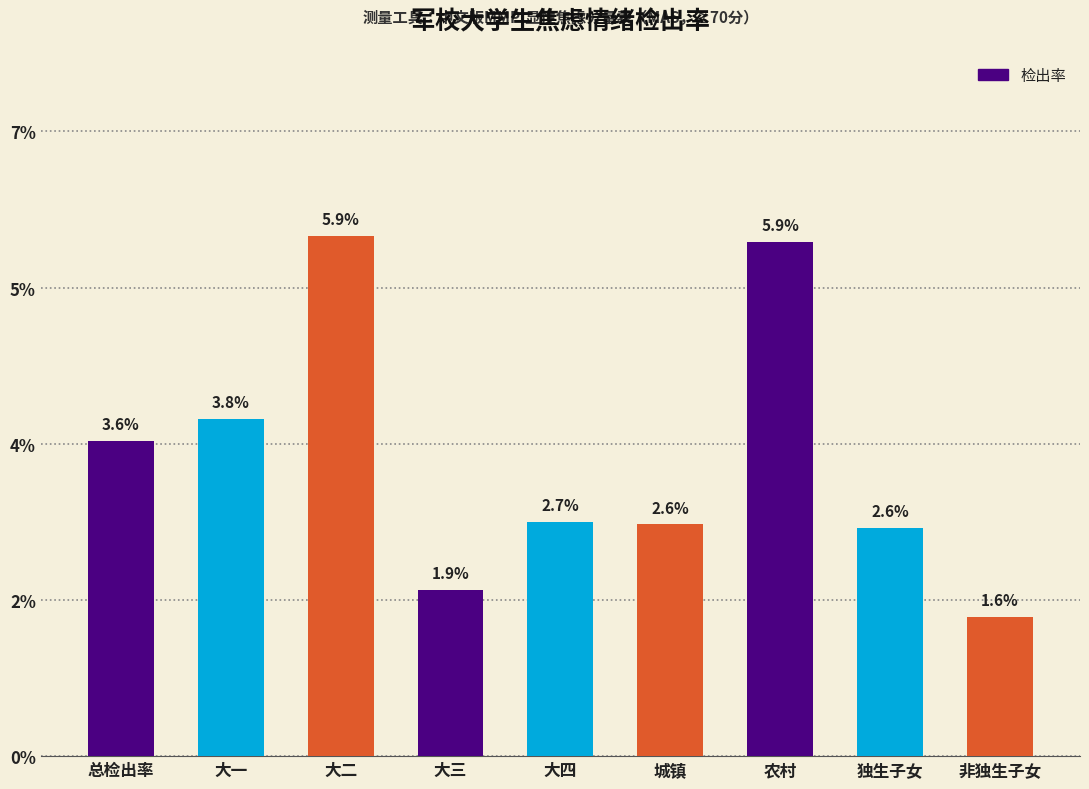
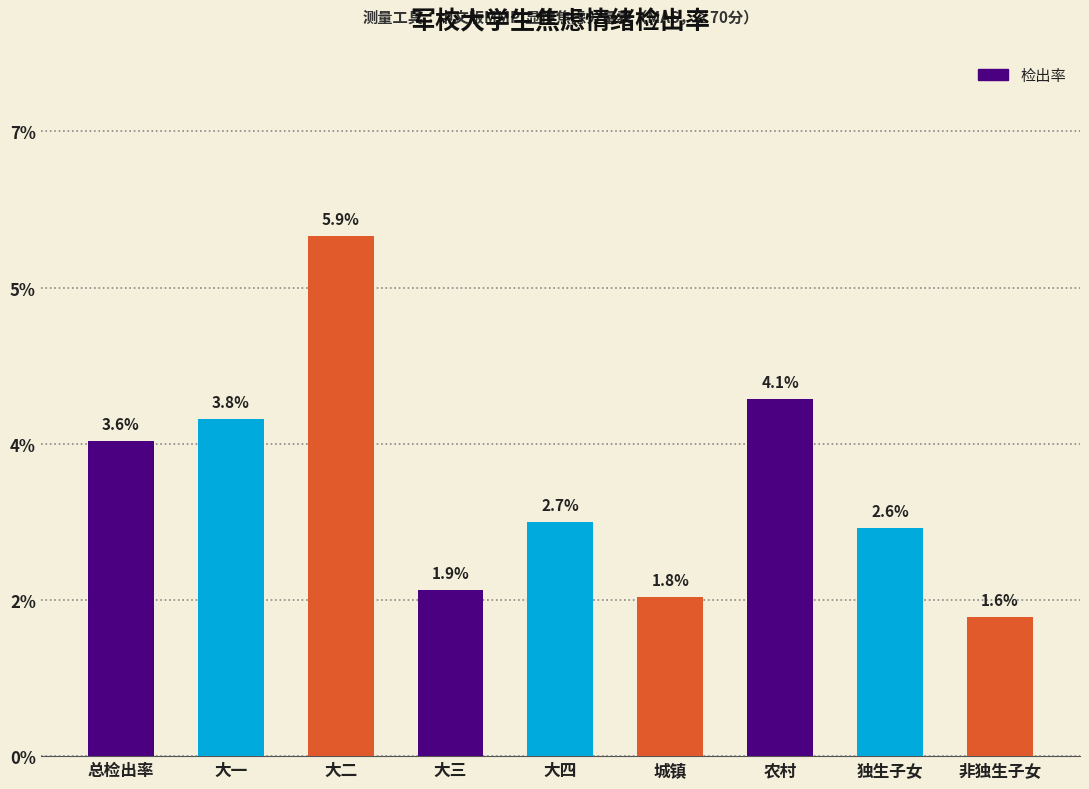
城镇: 2.6% -> 1.8%
农村: 5.9% -> 4.1%
